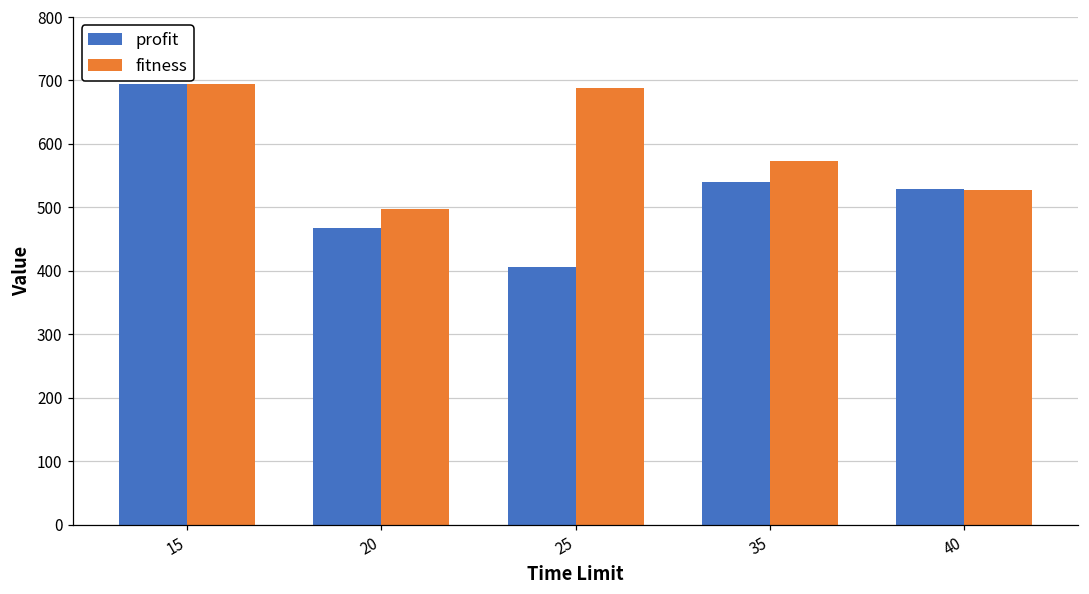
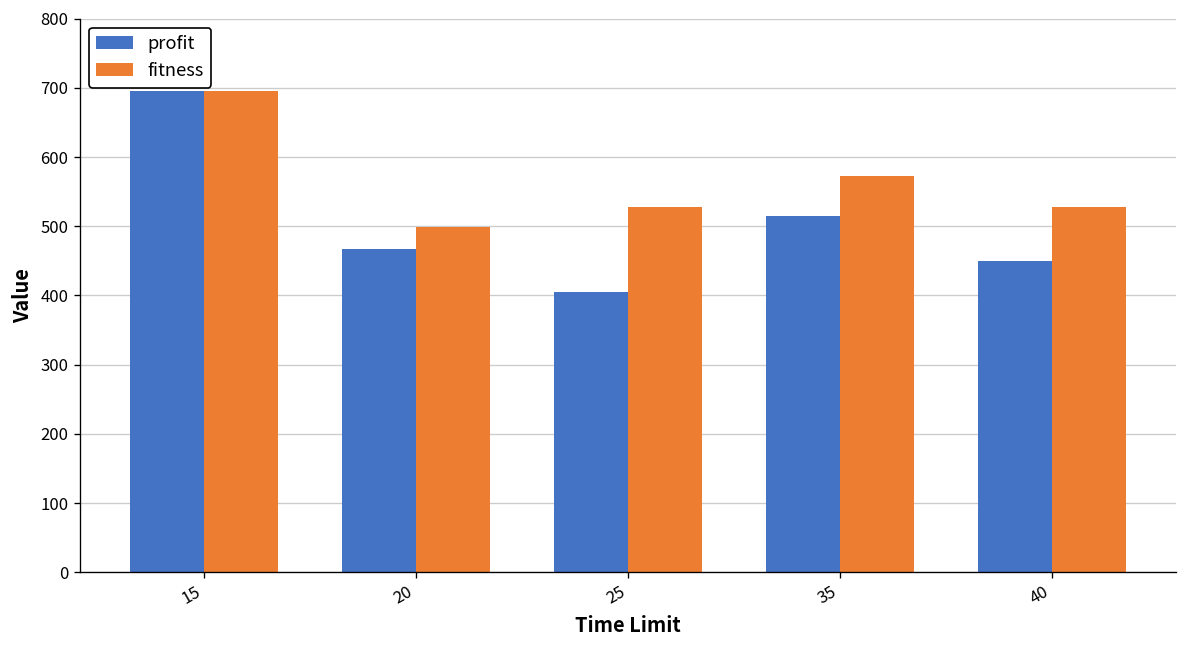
fitness, 25: 690 -> 530
profit, 35: 540 -> 520
profit, 40: 530 -> 450
